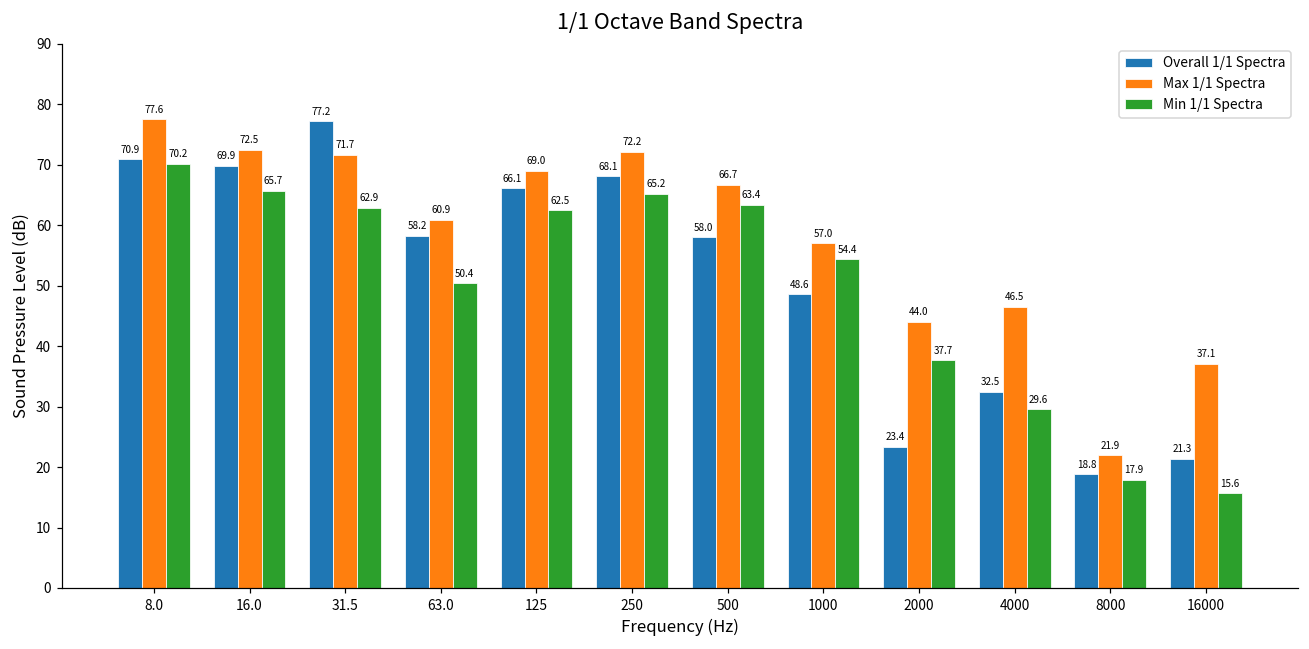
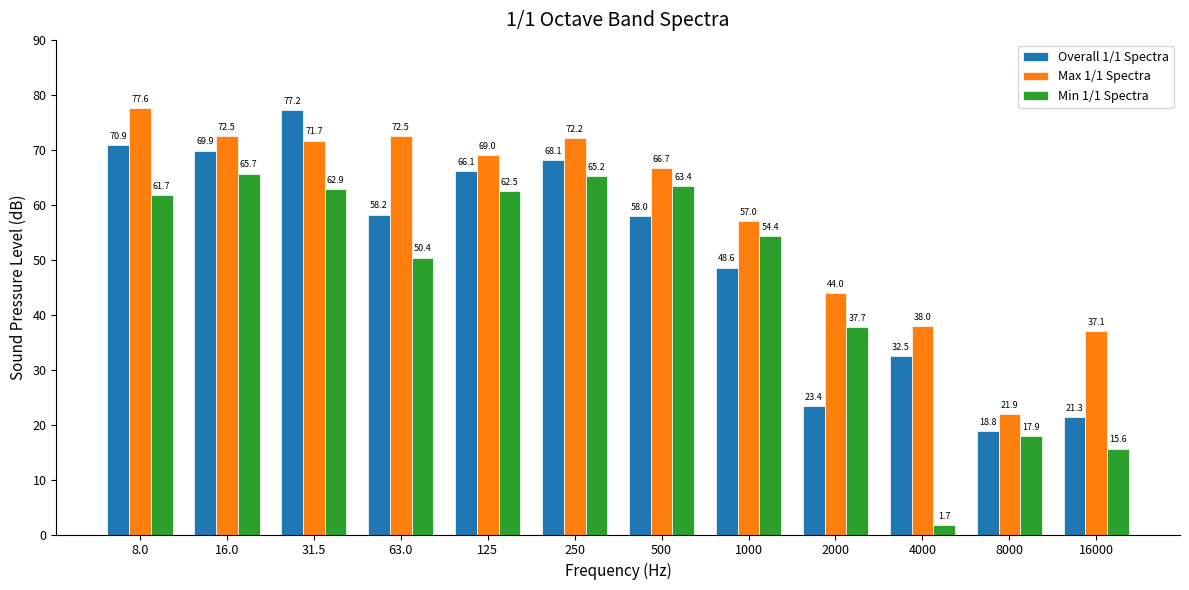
Min 1/1 Spectra, 8.0: 70.2 -> 61.7
Max 1/1 Spectra, 63.0: 60.9 -> 72.5
Max 1/1 Spectra, 4000: 46.5 -> 38.0
Min 1/1 Spectra, 4000: 29.6 -> 1.7
